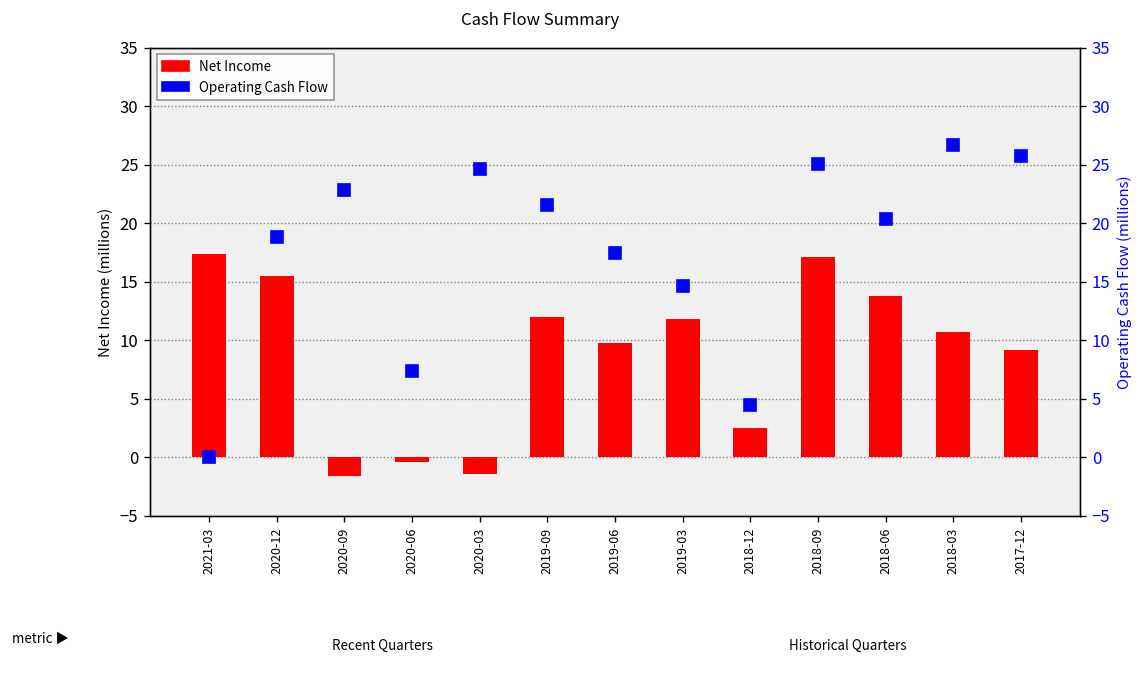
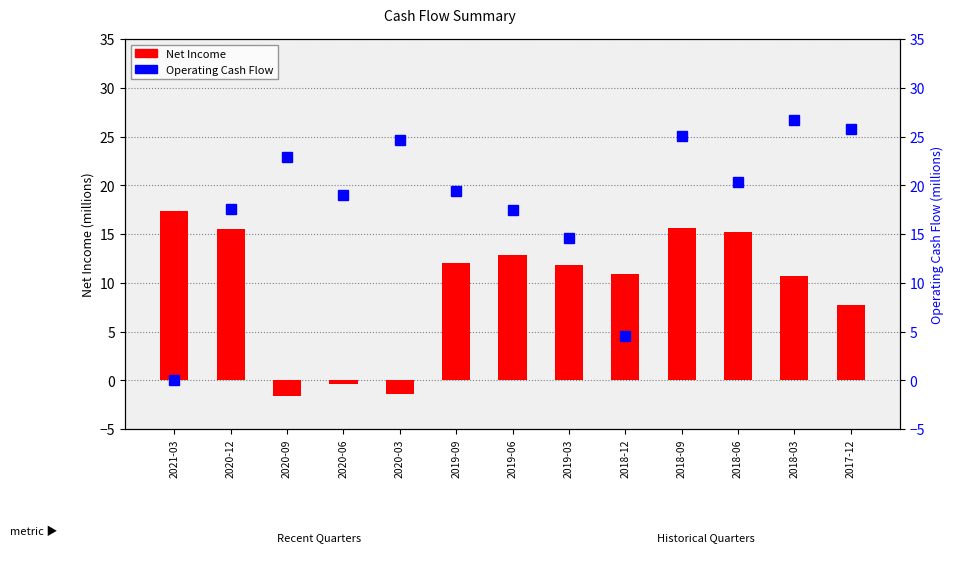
Net Income, 2019-06: 10 -> 13
Net Income, 2018-12: 2 -> 11
Net Income, 2018-09: 17 -> 16
Net Income, 2018-06: 14 -> 15
Net Income, 2017-12: 9 -> 8
Operating Cash Flow, 2020-12: 19 -> 18
Operating Cash Flow, 2020-06: 7 -> 19
Operating Cash Flow, 2019-09: 22 -> 19
